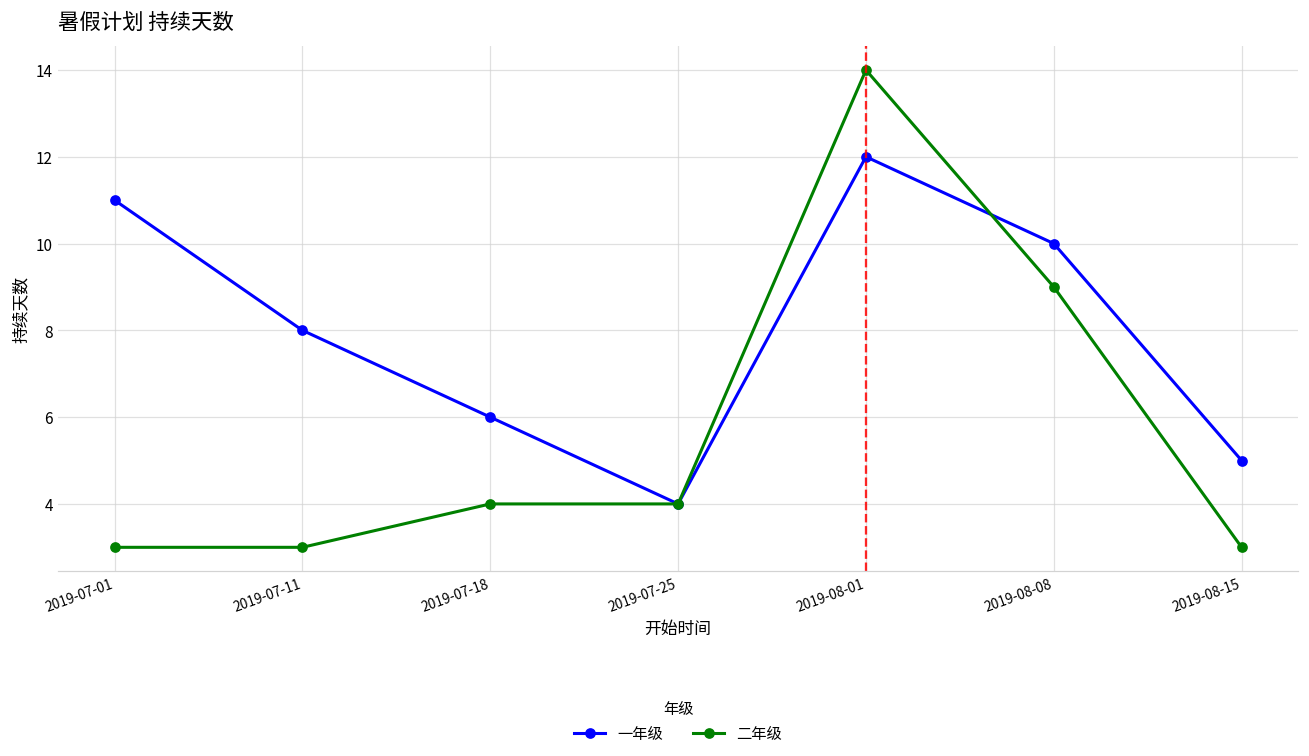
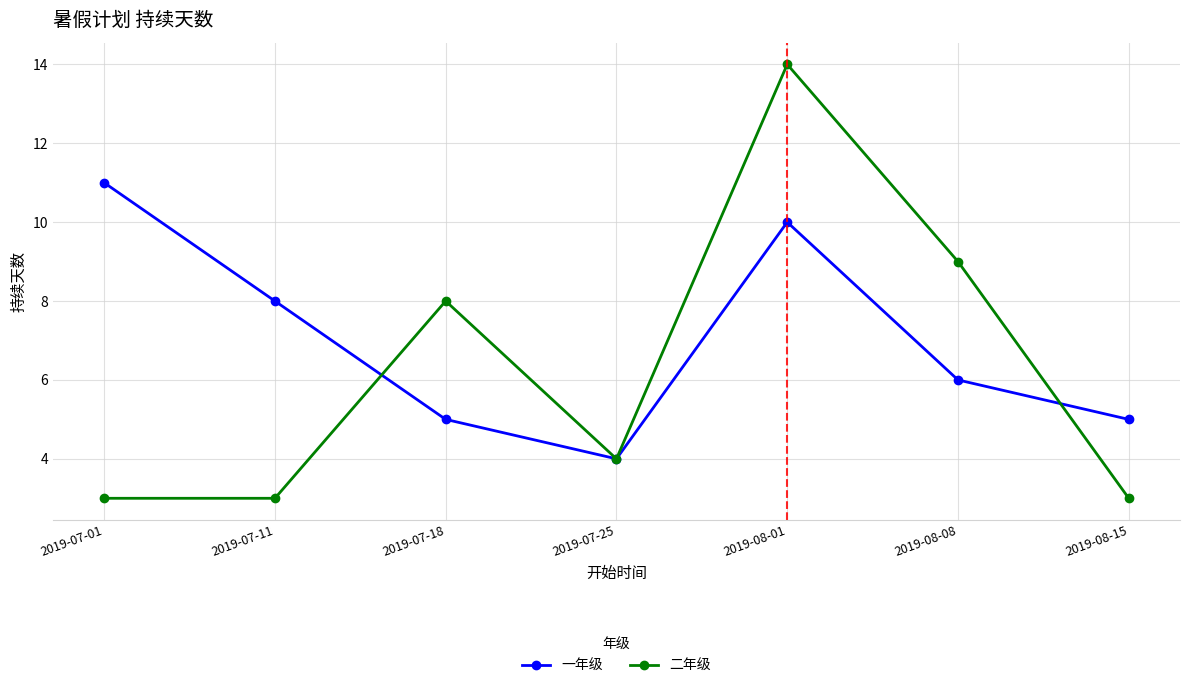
一年级, 2019-07-18: 6 -> 5
二年级, 2019-07-18: 4 -> 8
一年级, 2019-08-01: 12 -> 10
一年级, 2019-08-08: 10 -> 6
